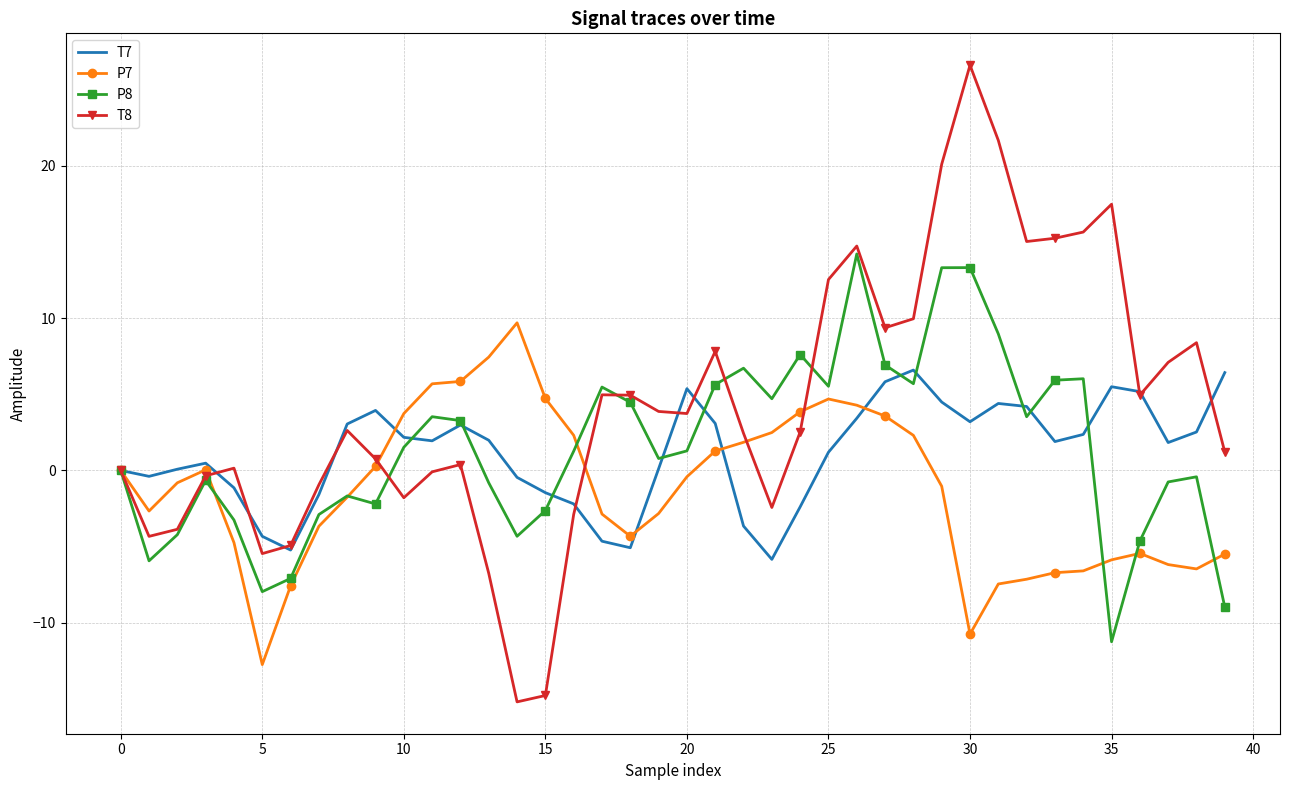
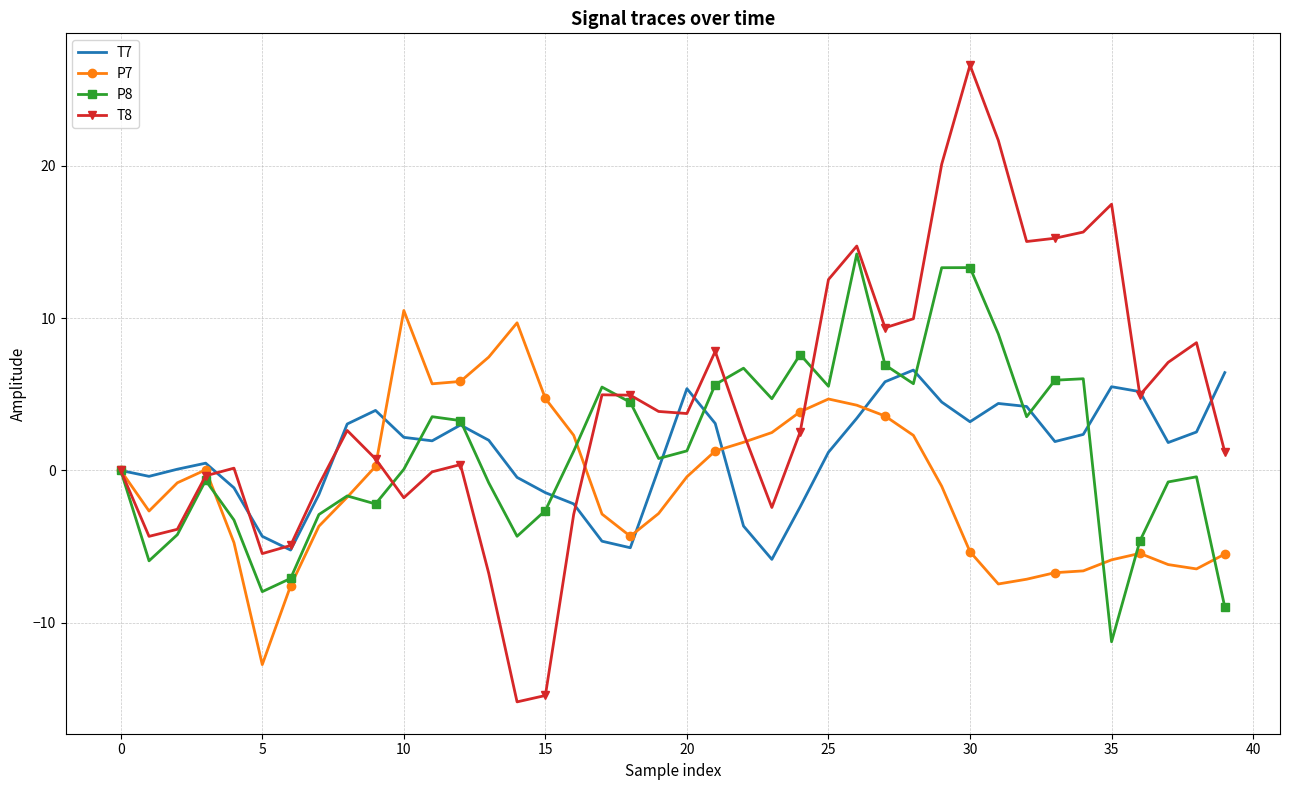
P7, 10: 3.7 -> 10.5
P8, 10: 1.5 -> 0.1
P7, 30: -10.7 -> -5.3
